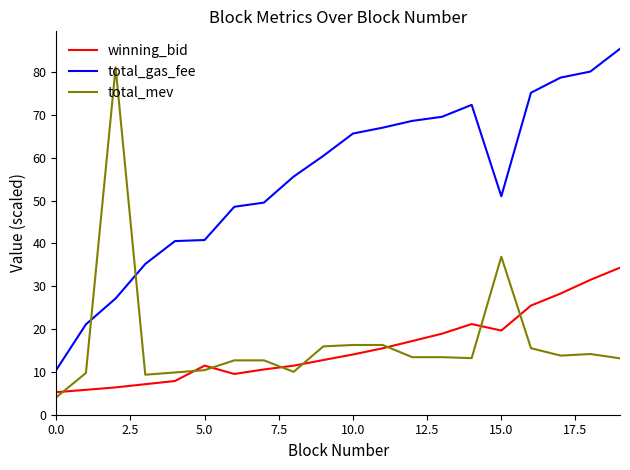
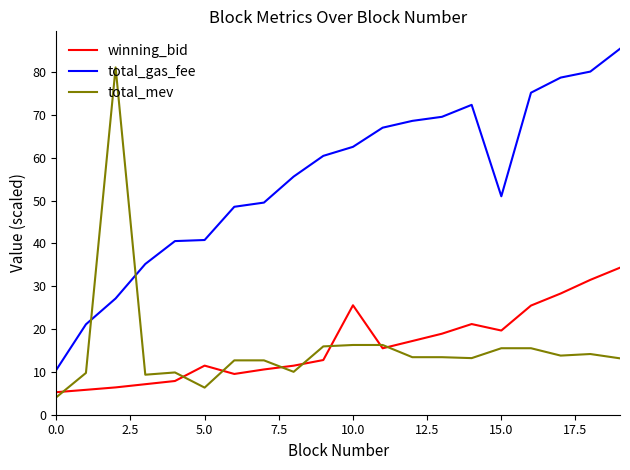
total_mev, 5.0: 10 -> 6
winning_bid, 10.0: 14 -> 26
total_gas_fee, 10.0: 66 -> 63
total_mev, 15.0: 37 -> 16
